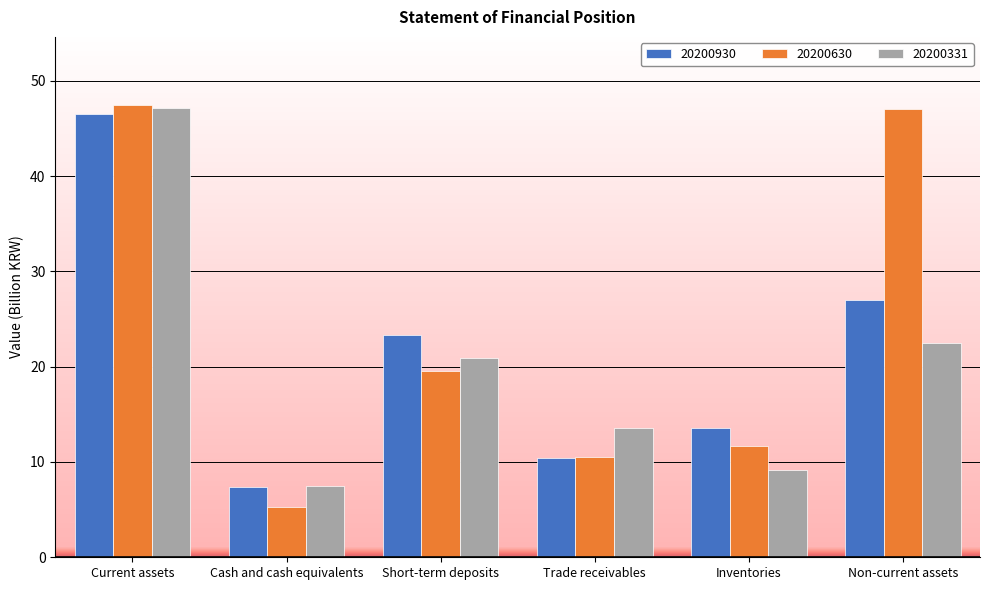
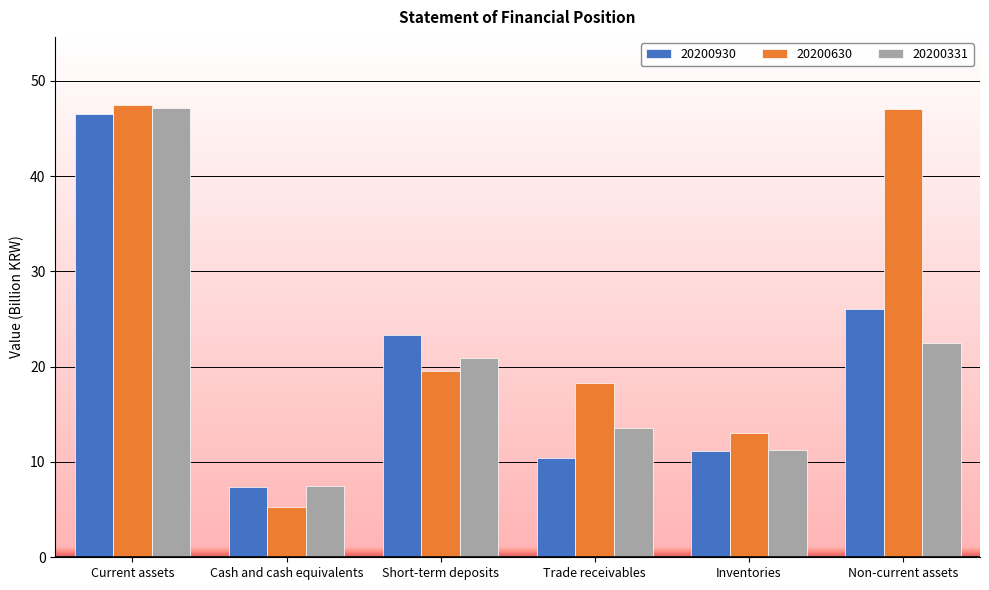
20200630, Trade receivables: 11 -> 18
20200930, Inventories: 14 -> 11
20200630, Inventories: 12 -> 13
20200331, Inventories: 9 -> 11
20200930, Non-current assets: 27 -> 26
